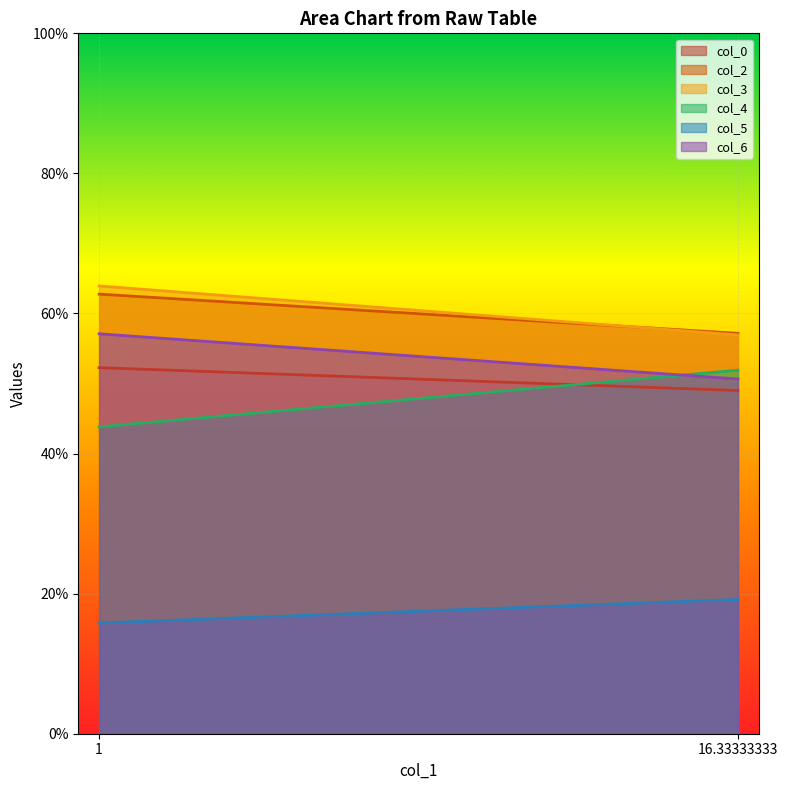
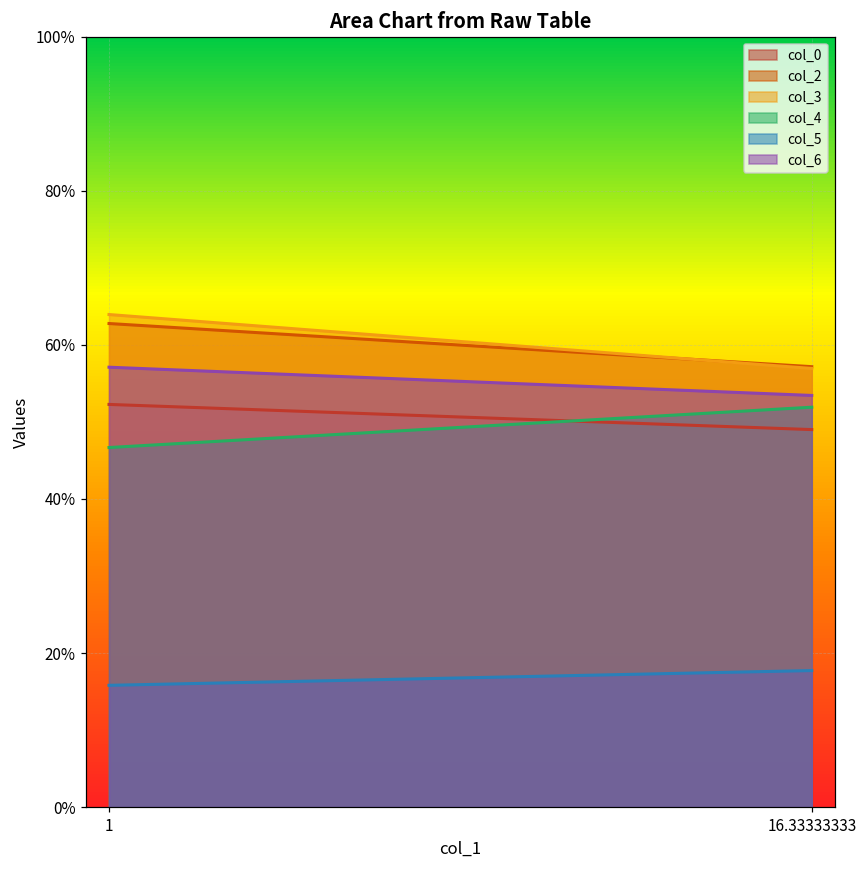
col_4, 1: 44% -> 47%
col_5, 16.33333333: 19% -> 18%
col_6, 16.33333333: 51% -> 53%
